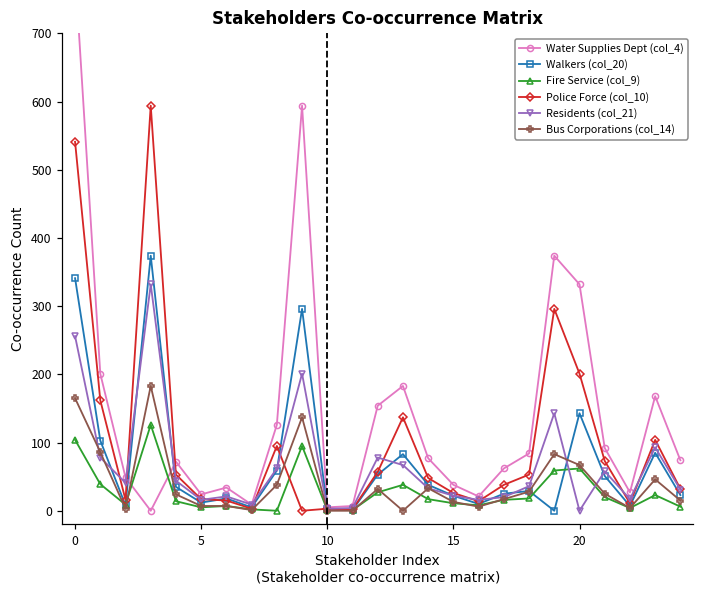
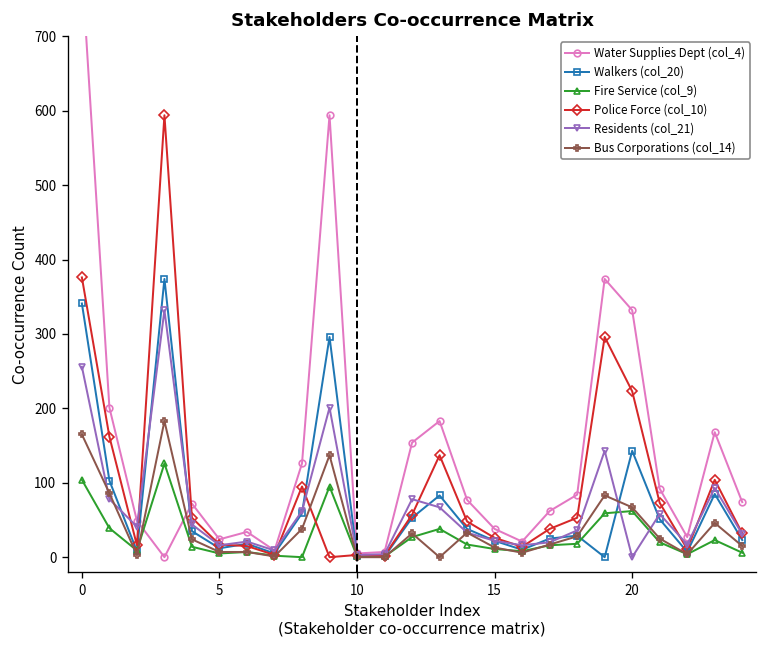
Police Force (col_10), 0: 540 -> 380
Police Force (col_10), 20: 200 -> 220
